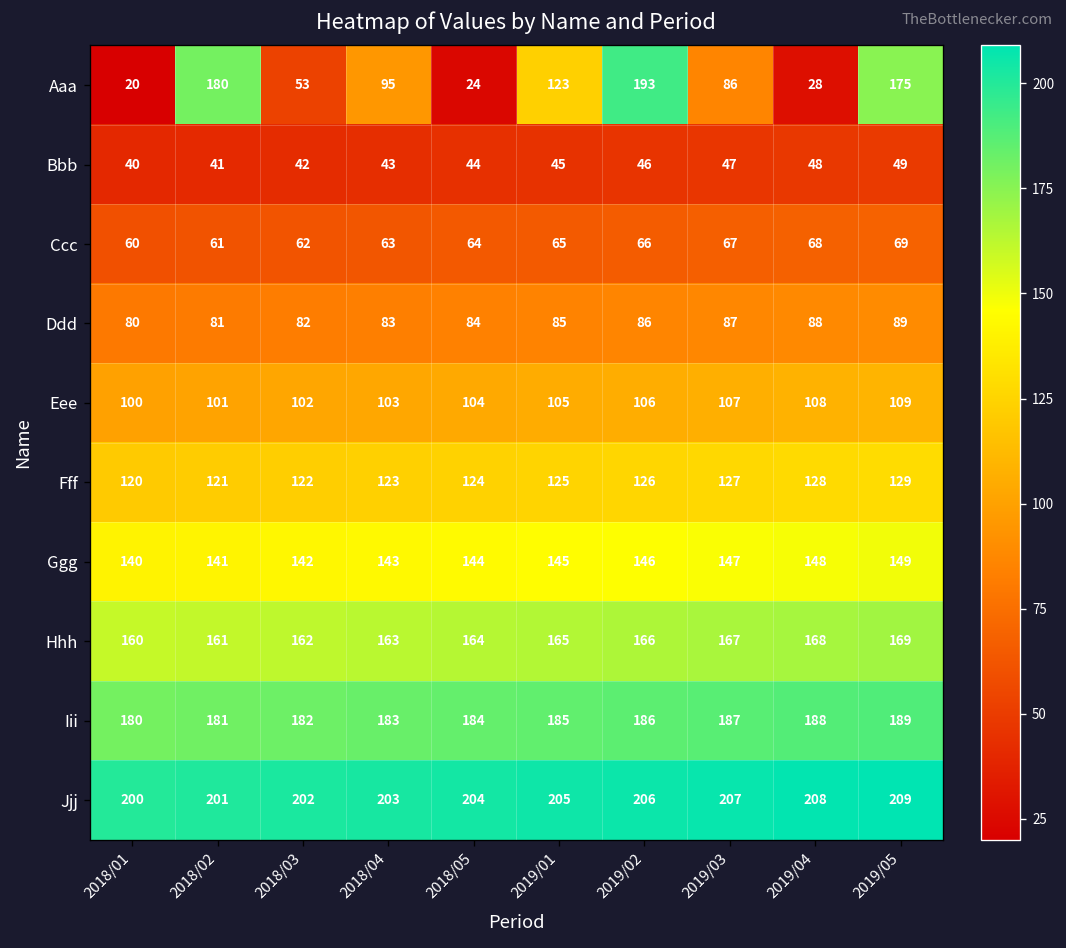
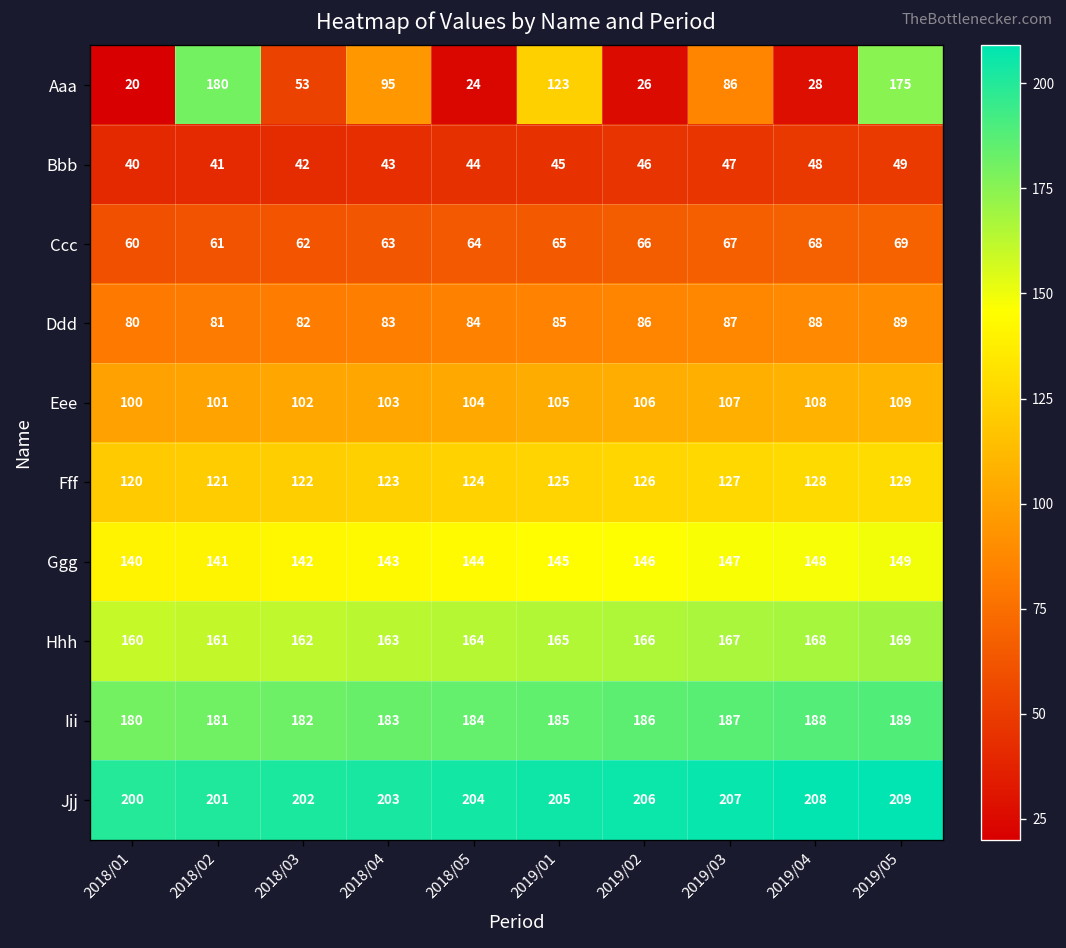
Aaa, 2019/02: 193 -> 26
